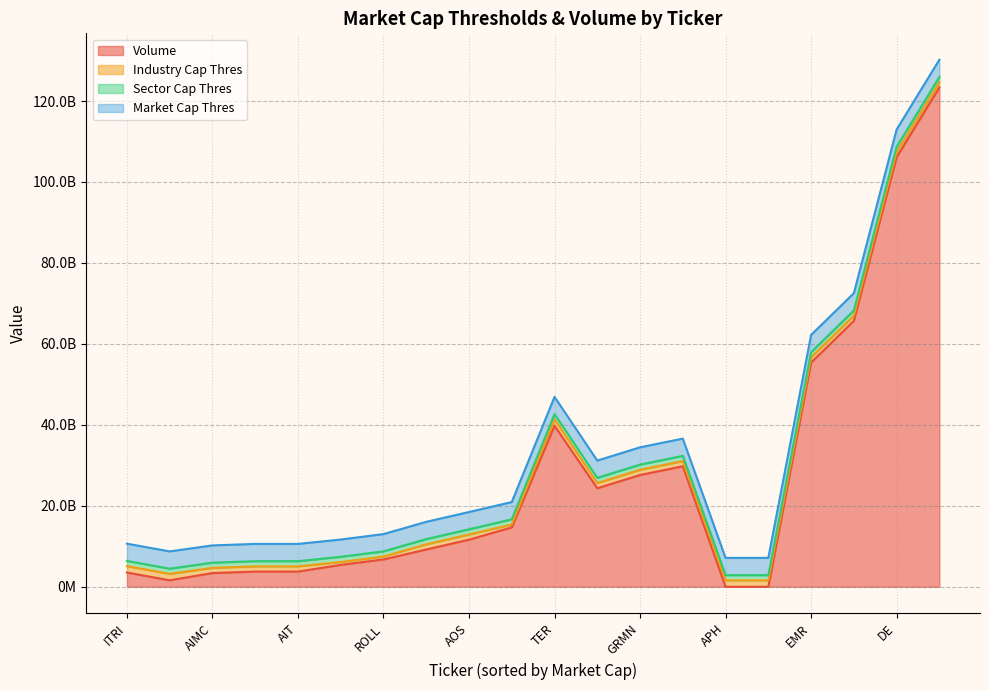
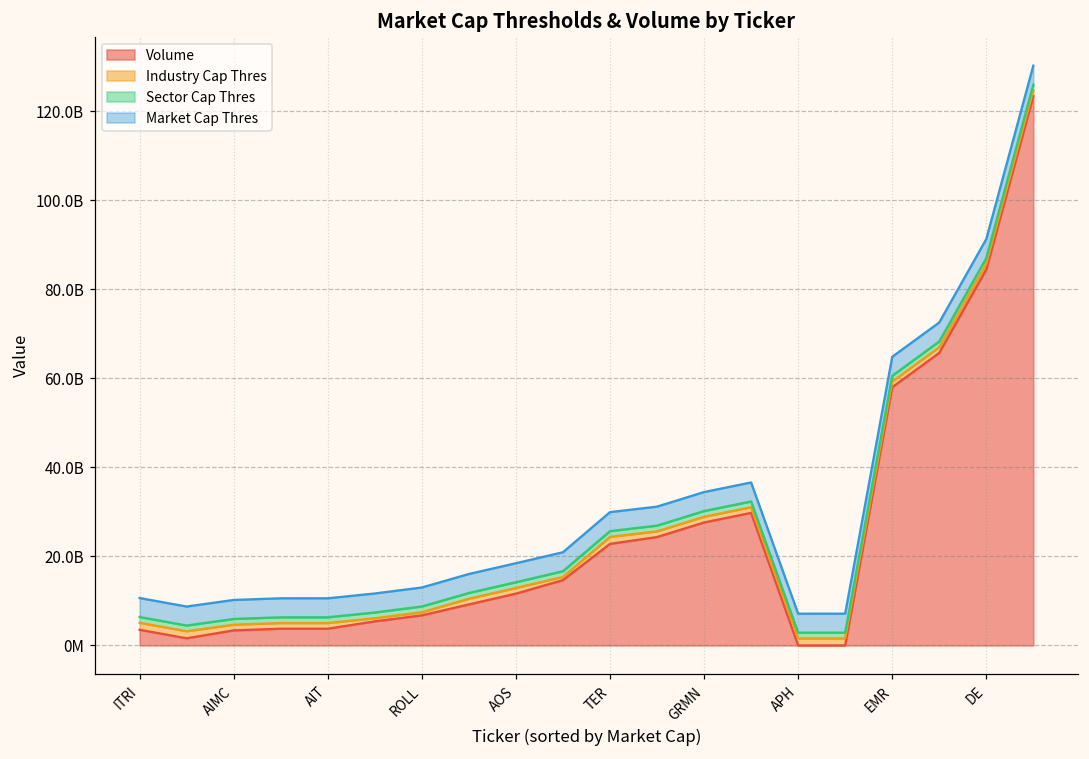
Volume, TER: 40000000000 -> 23000000000
Volume, EMR: 55000000000 -> 58000000000
Volume, DE: 106000000000 -> 84000000000
